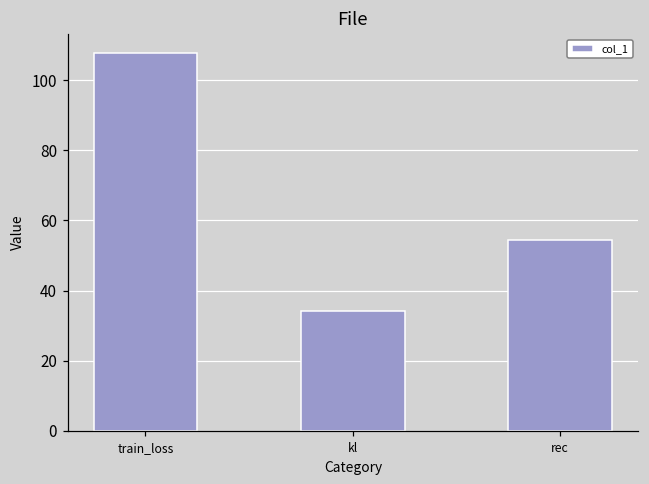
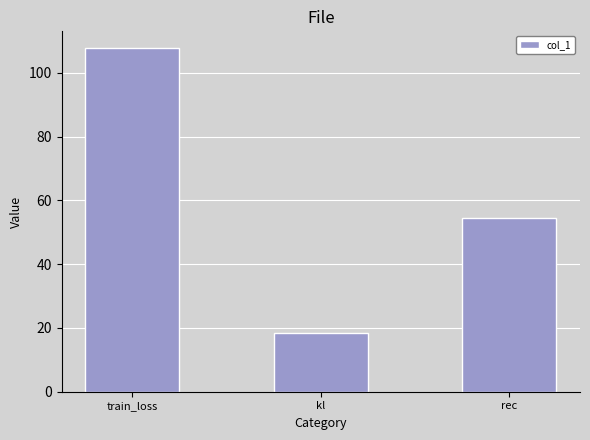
kl: 34 -> 18
